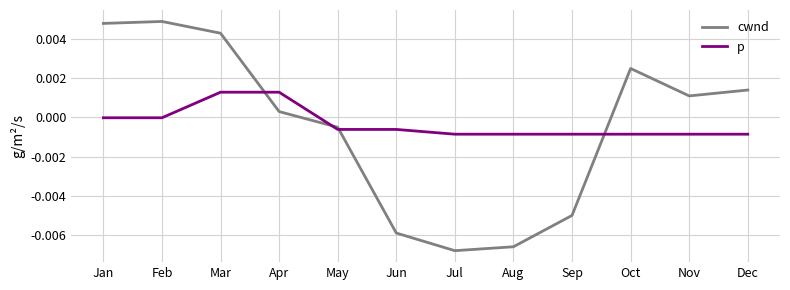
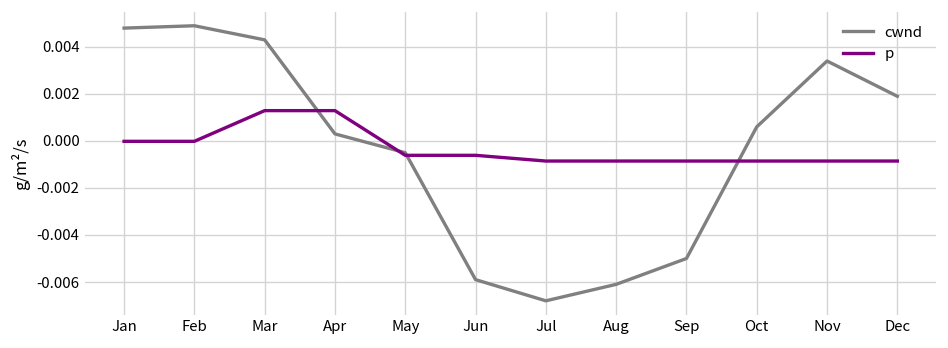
cwnd, Aug: -0.0066 -> -0.0061
cwnd, Oct: 0.0025 -> 0.0006
cwnd, Nov: 0.0011 -> 0.0034
cwnd, Dec: 0.0014 -> 0.0019
